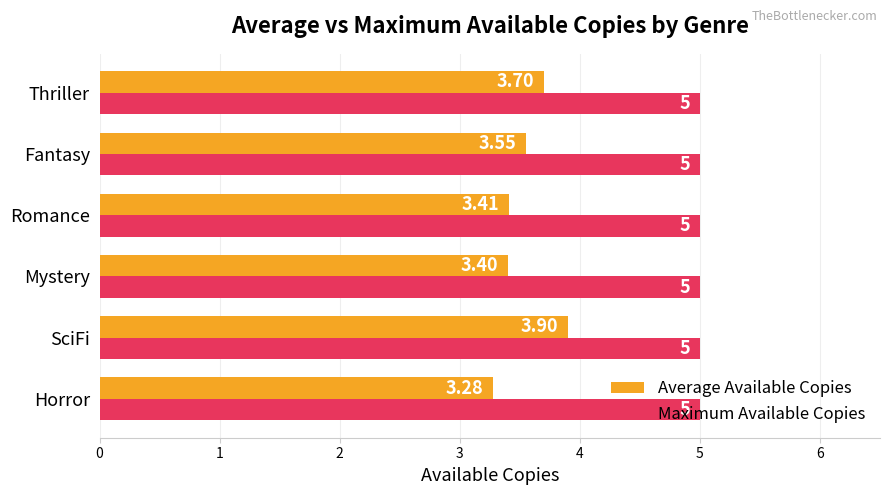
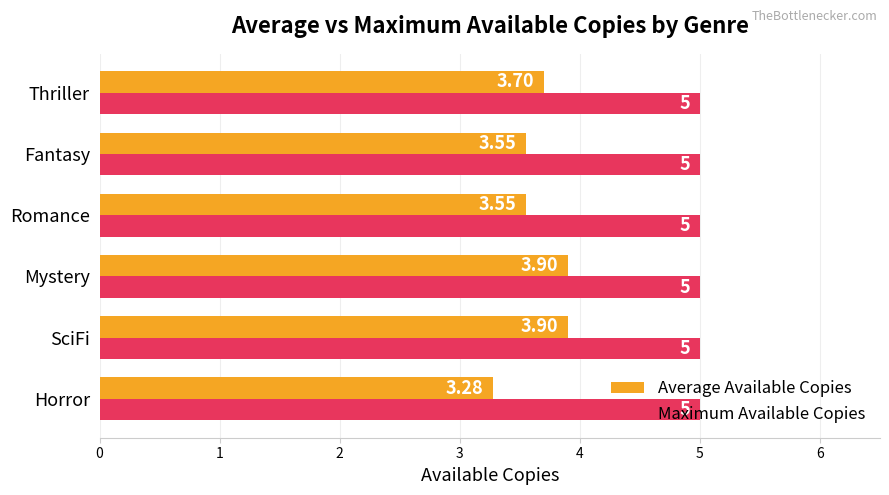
Average Available Copies, Romance: 3.41 -> 3.55
Average Available Copies, Mystery: 3.40 -> 3.90
